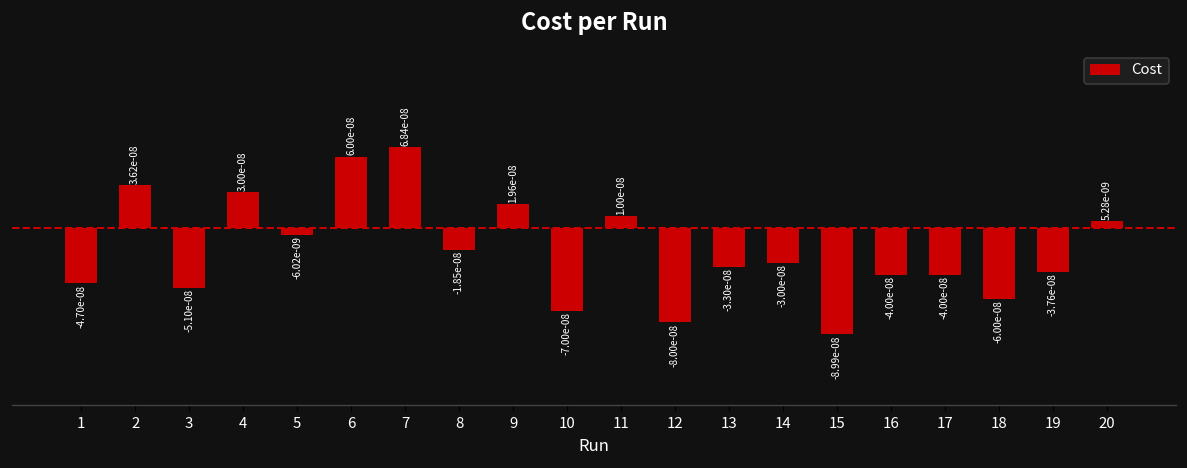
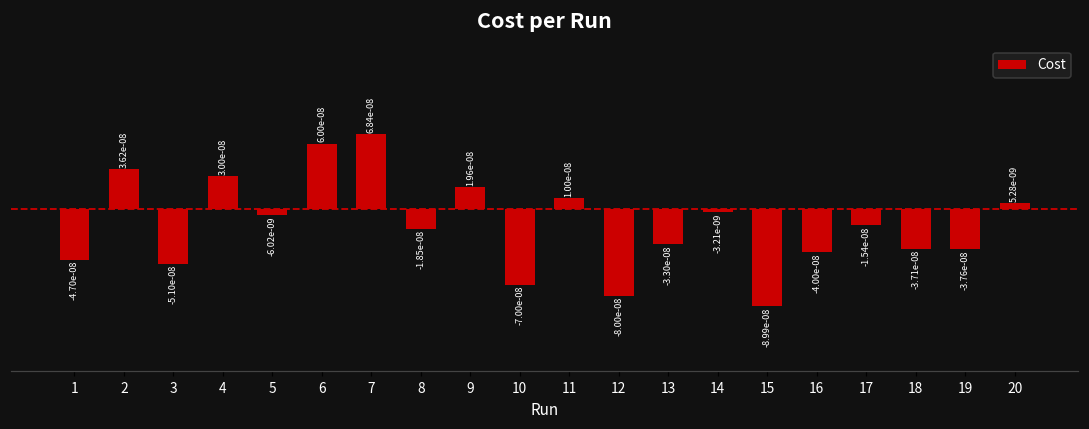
14: -3.00e-08 -> -3.21e-09
17: -4.00e-08 -> -1.54e-08
18: -6.00e-08 -> -3.71e-08
